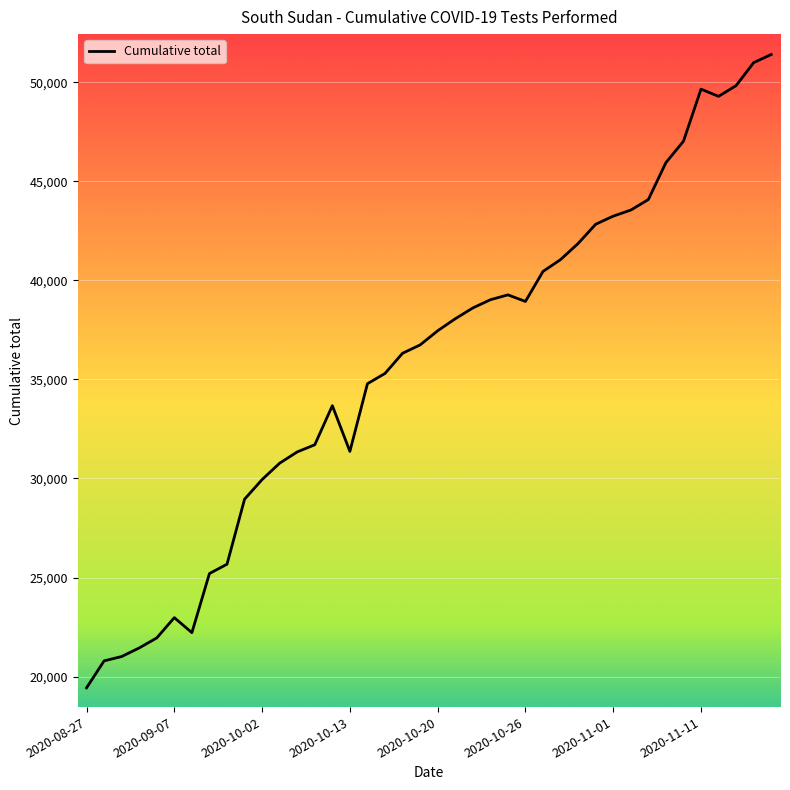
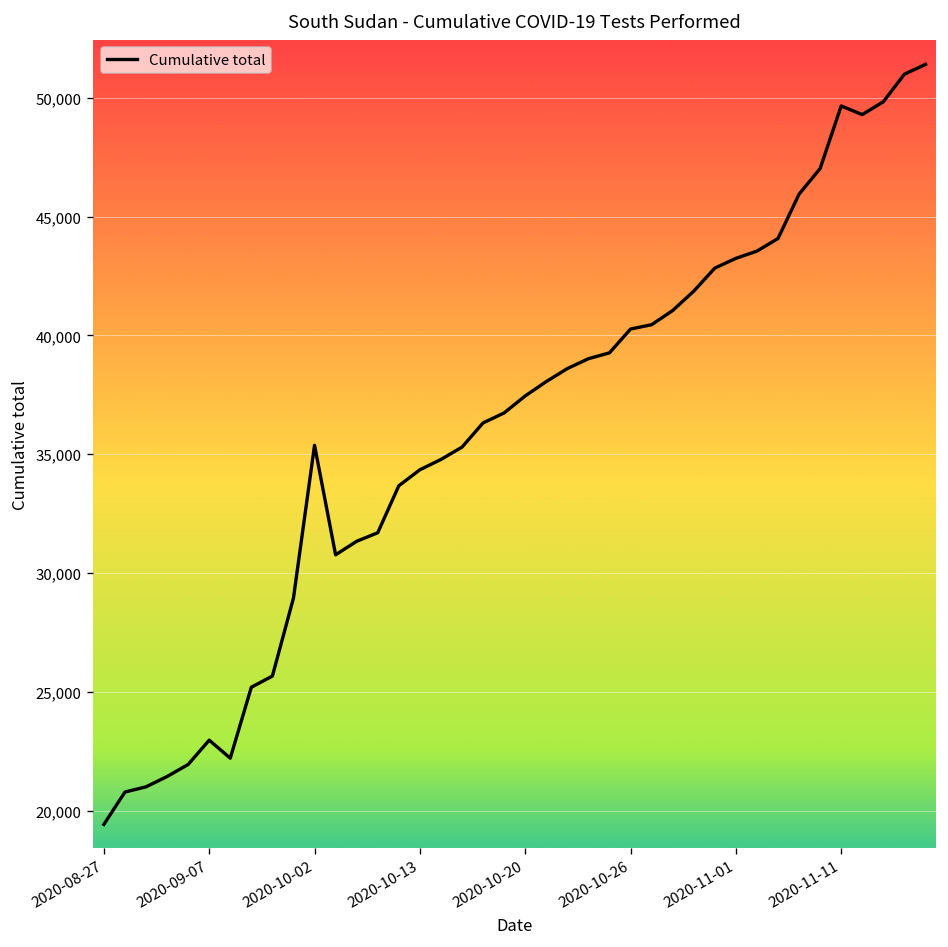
2020-10-02: 29,900 -> 35,400
2020-10-13: 31,400 -> 34,300
2020-10-26: 38,900 -> 40,300
